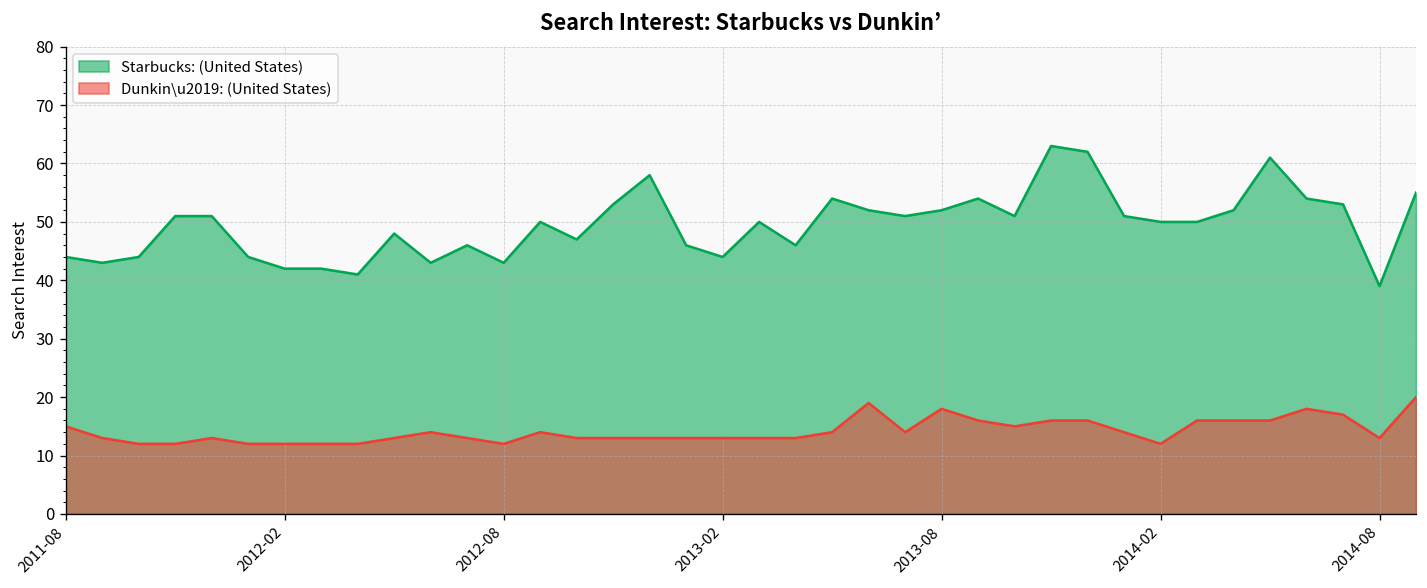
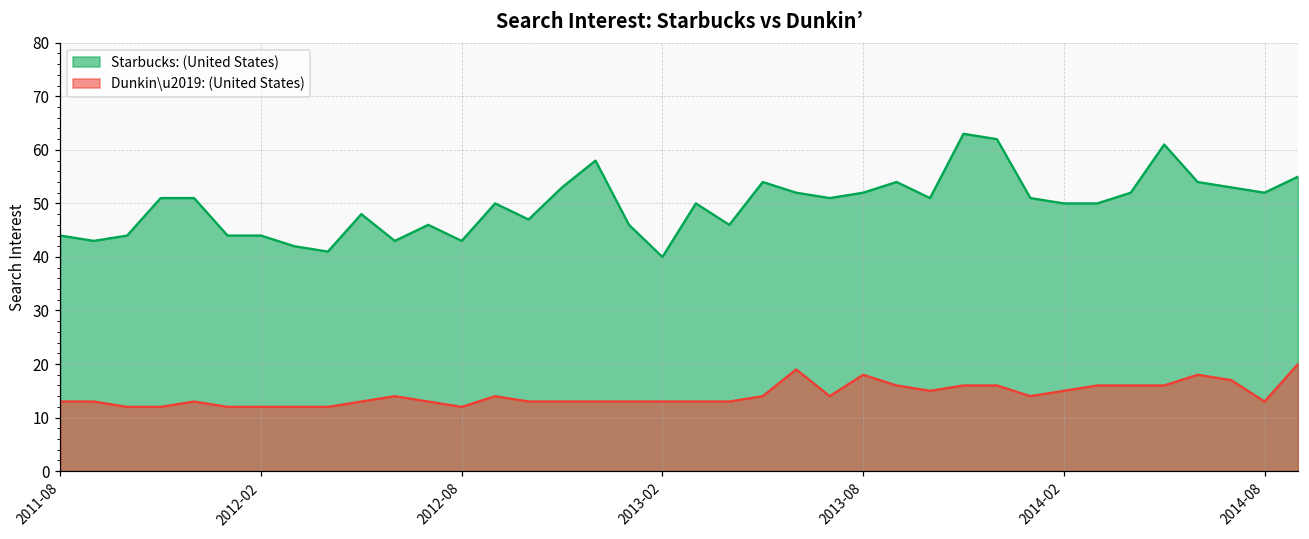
Dunkin\u2019: (United States), 2011-08: 15 -> 13
Starbucks: (United States), 2012-02: 42 -> 44
Starbucks: (United States), 2013-02: 44 -> 40
Dunkin\u2019: (United States), 2014-02: 12 -> 15
Starbucks: (United States), 2014-08: 39 -> 52
